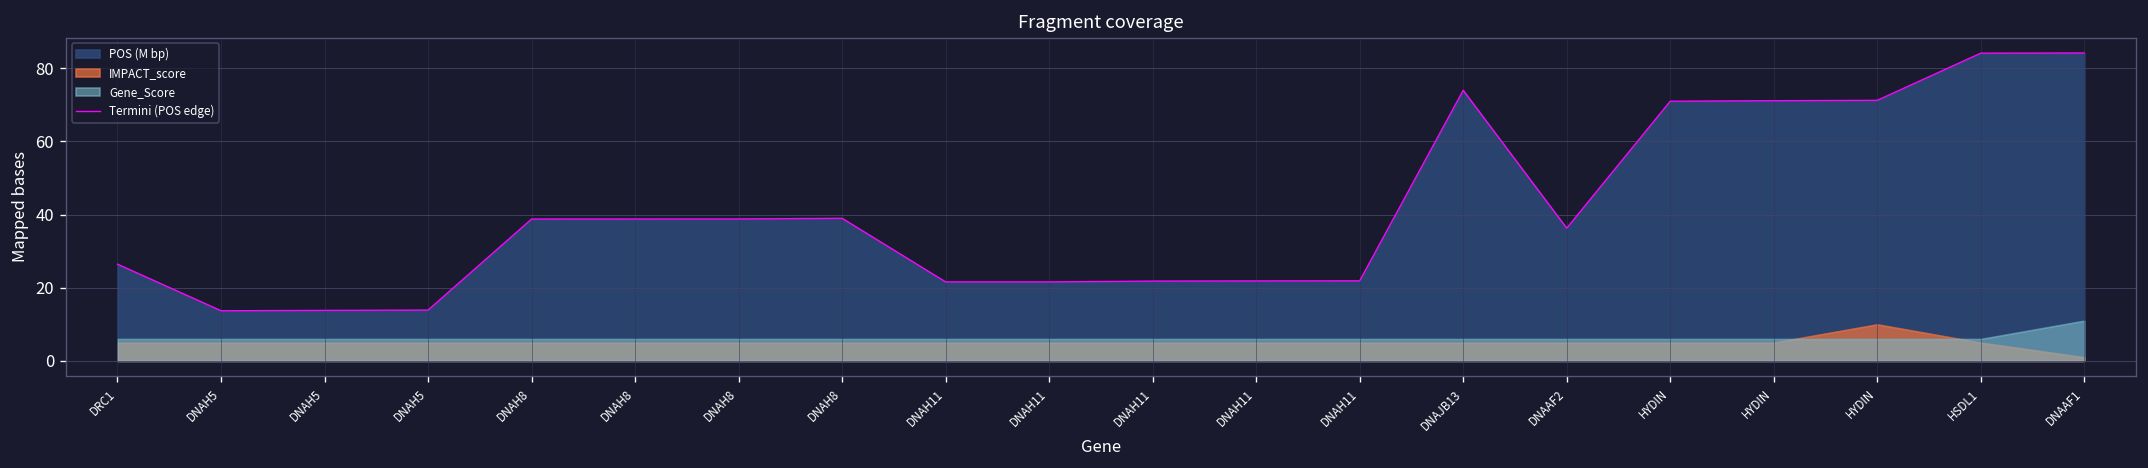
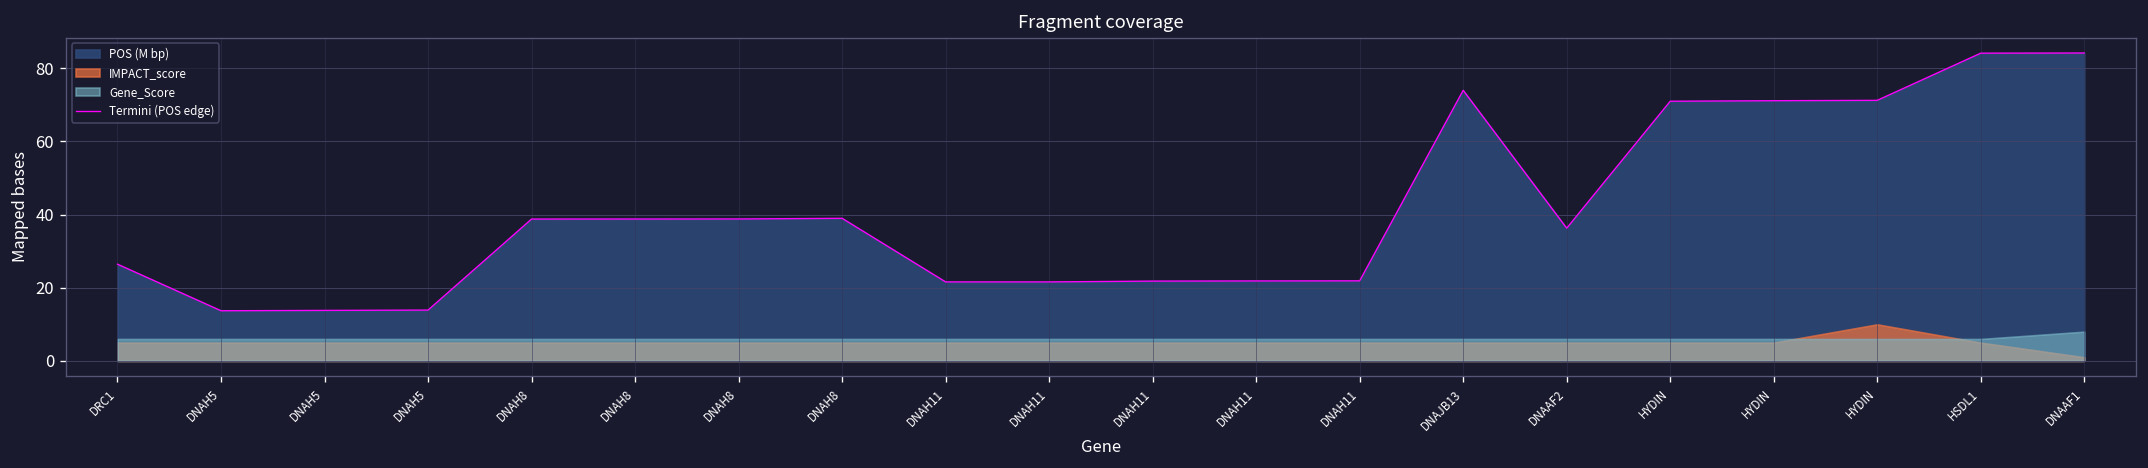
Gene_Score, DNAAF1: 11 -> 8
